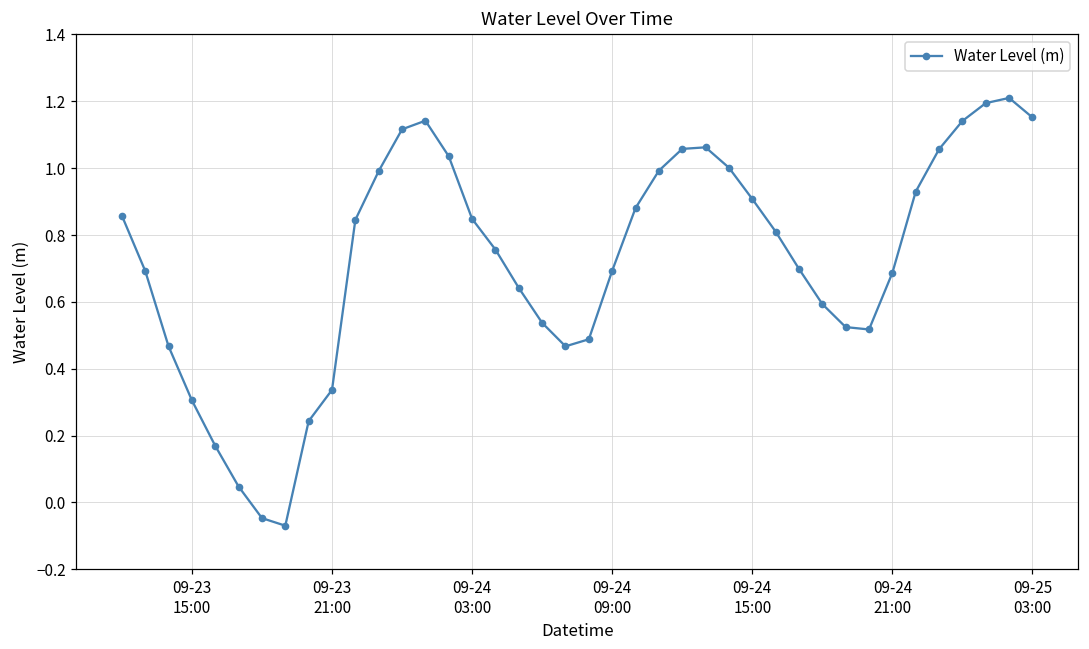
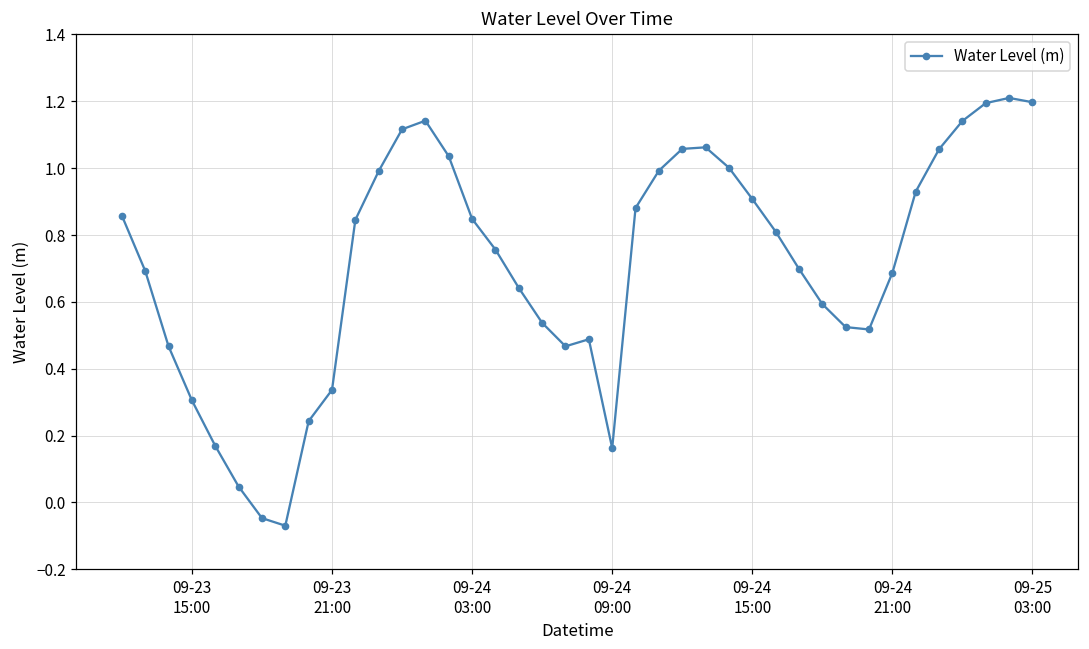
09-24 09:00: 0.69 -> 0.16
09-25 03:00: 1.15 -> 1.20
